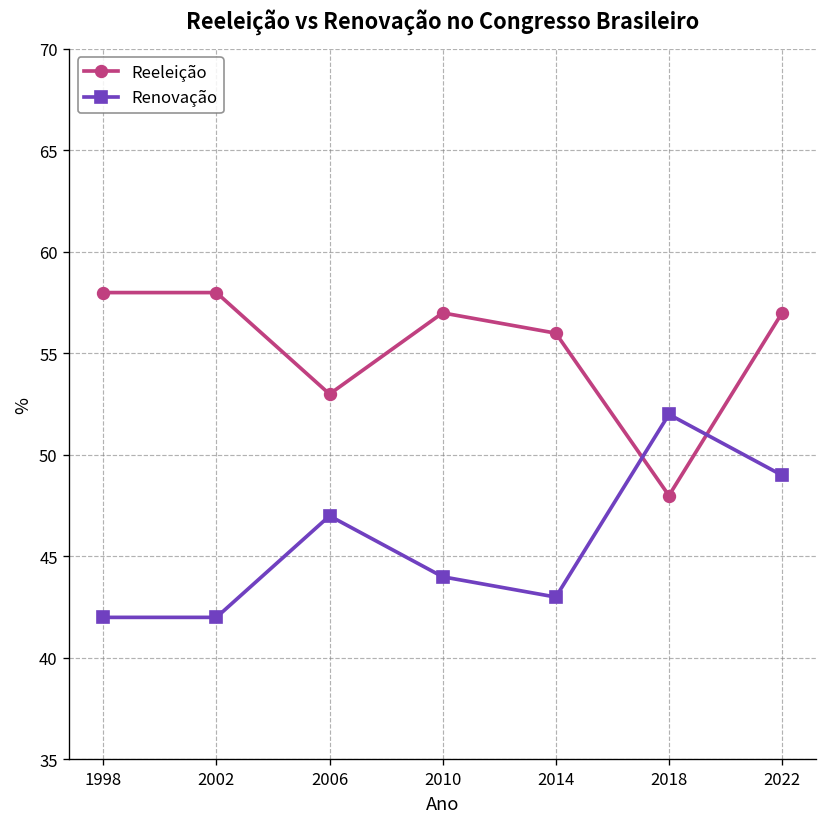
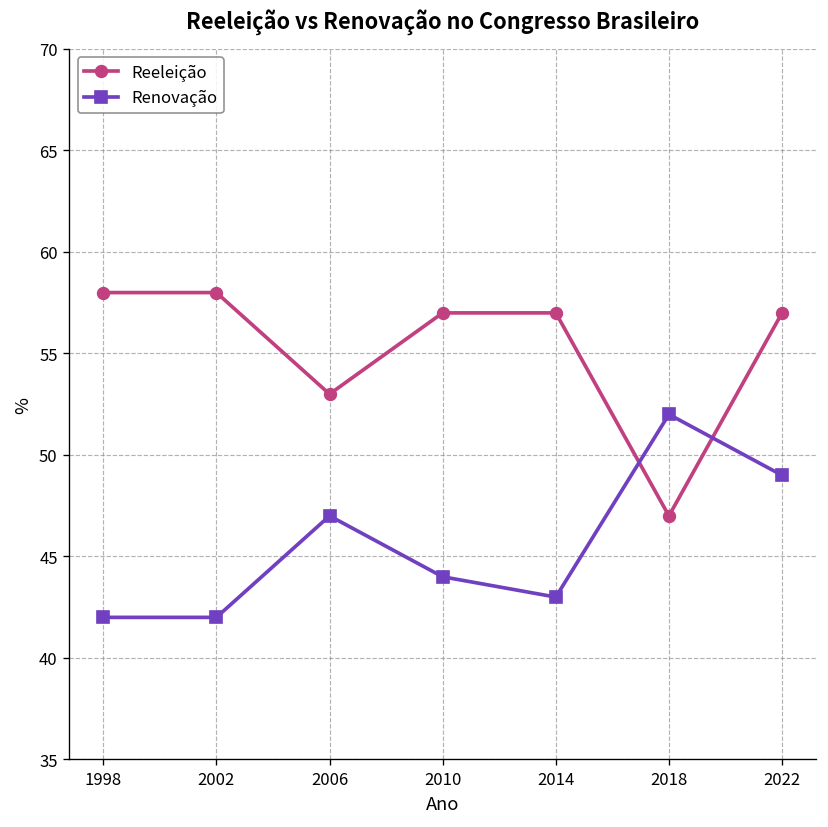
Reeleição, 2014: 56 -> 57
Reeleição, 2018: 48 -> 47
